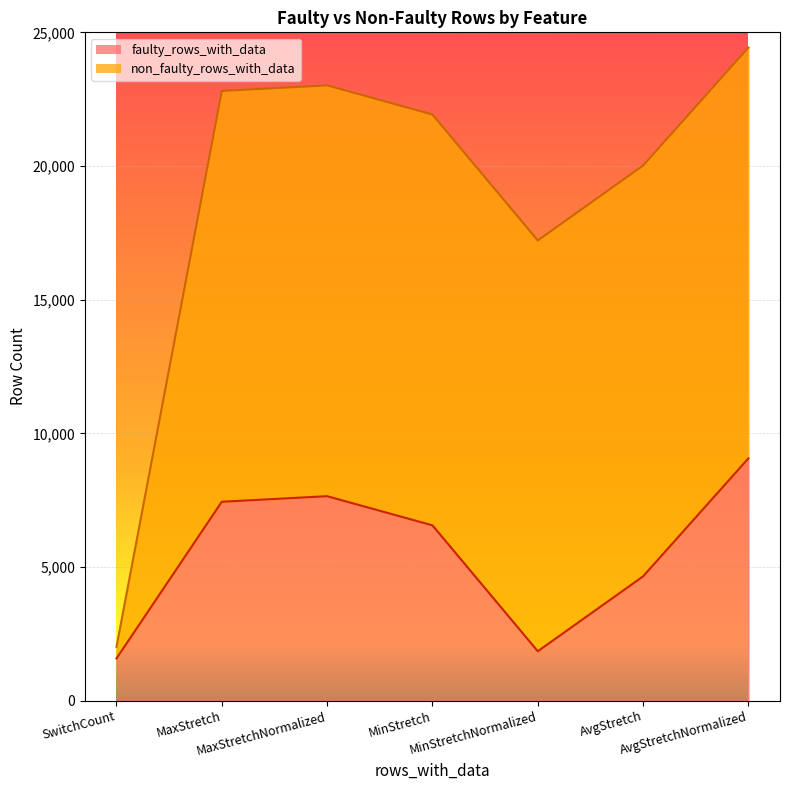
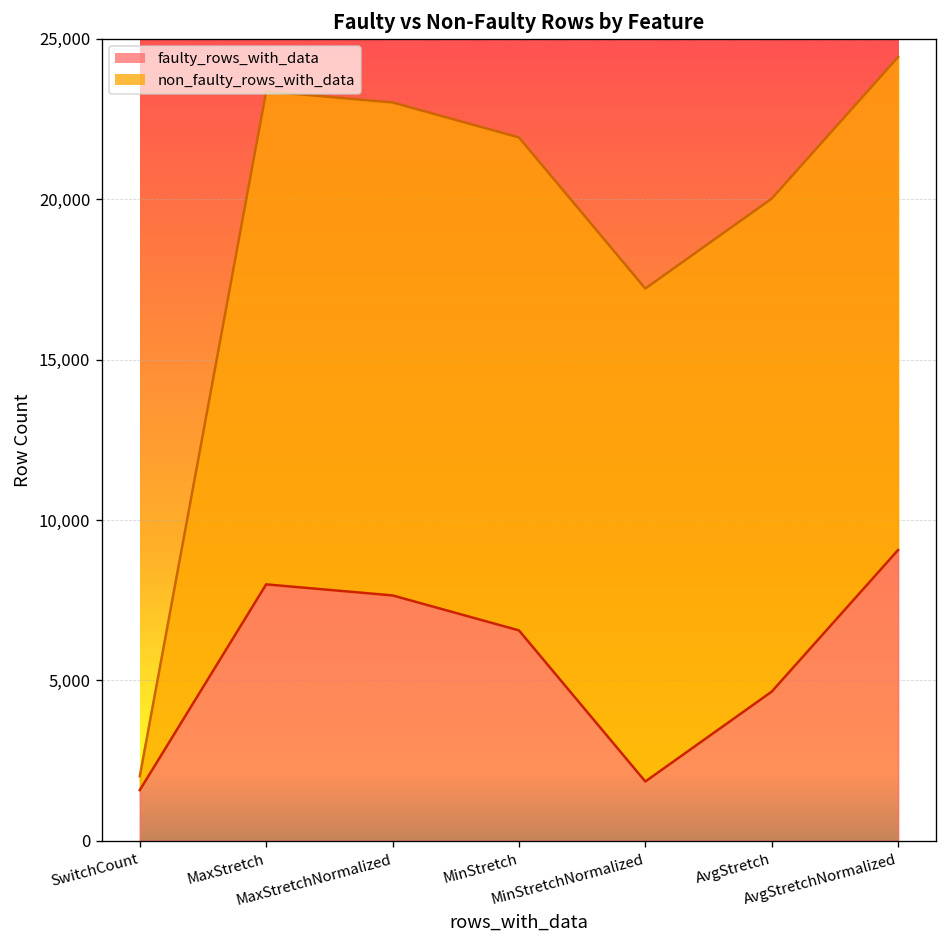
faulty_rows_with_data, MaxStretch: 7,400 -> 8,000
